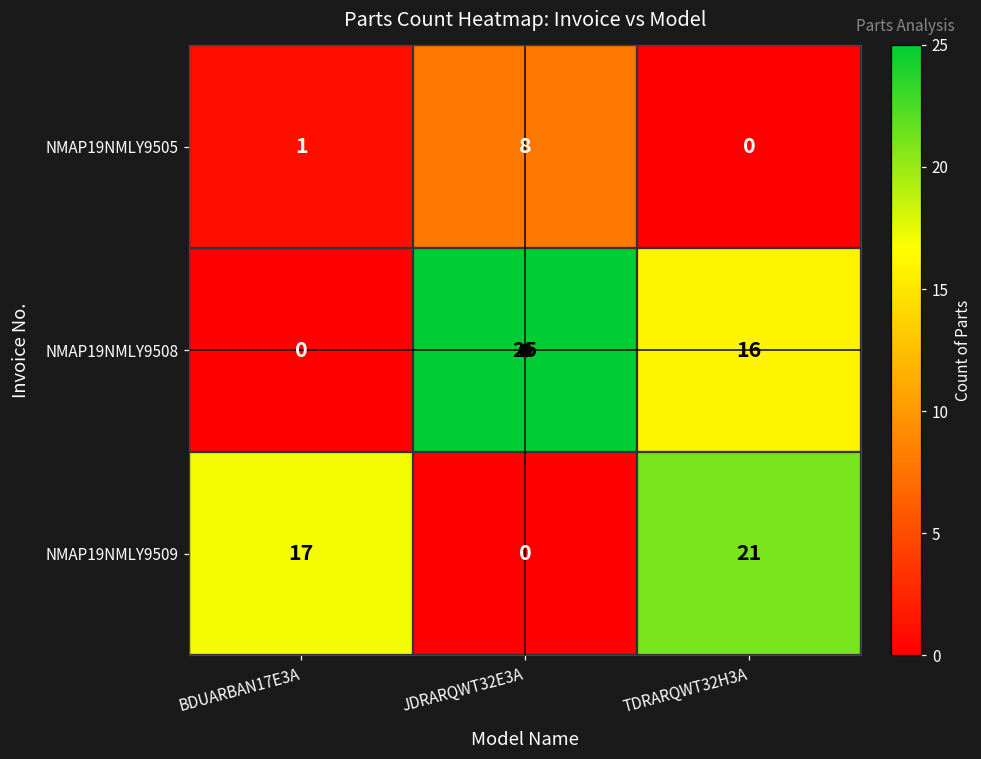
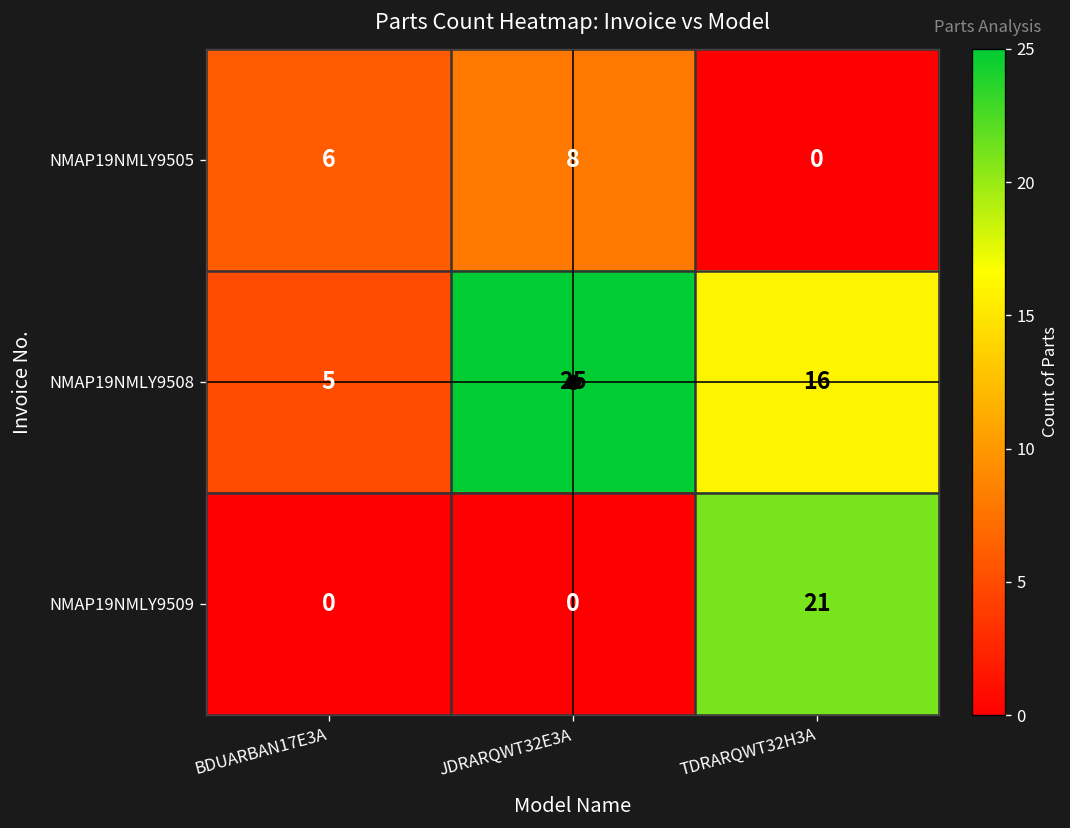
NMAP19NMLY9505, BDUARBAN17E3A: 1 -> 6
NMAP19NMLY9508, BDUARBAN17E3A: 0 -> 5
NMAP19NMLY9509, BDUARBAN17E3A: 17 -> 0
